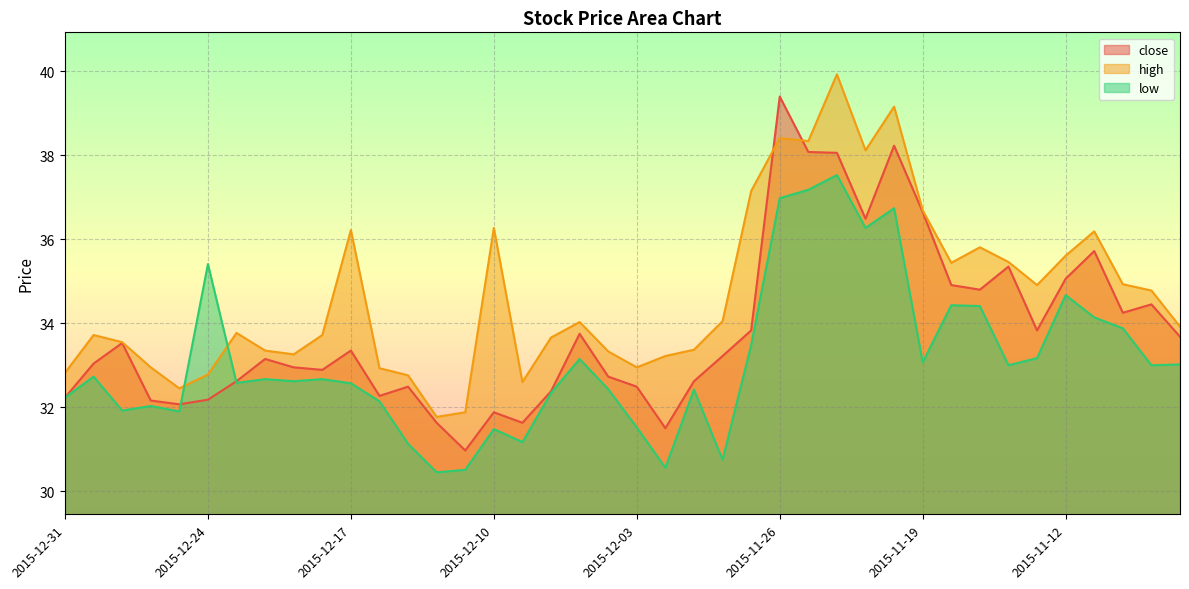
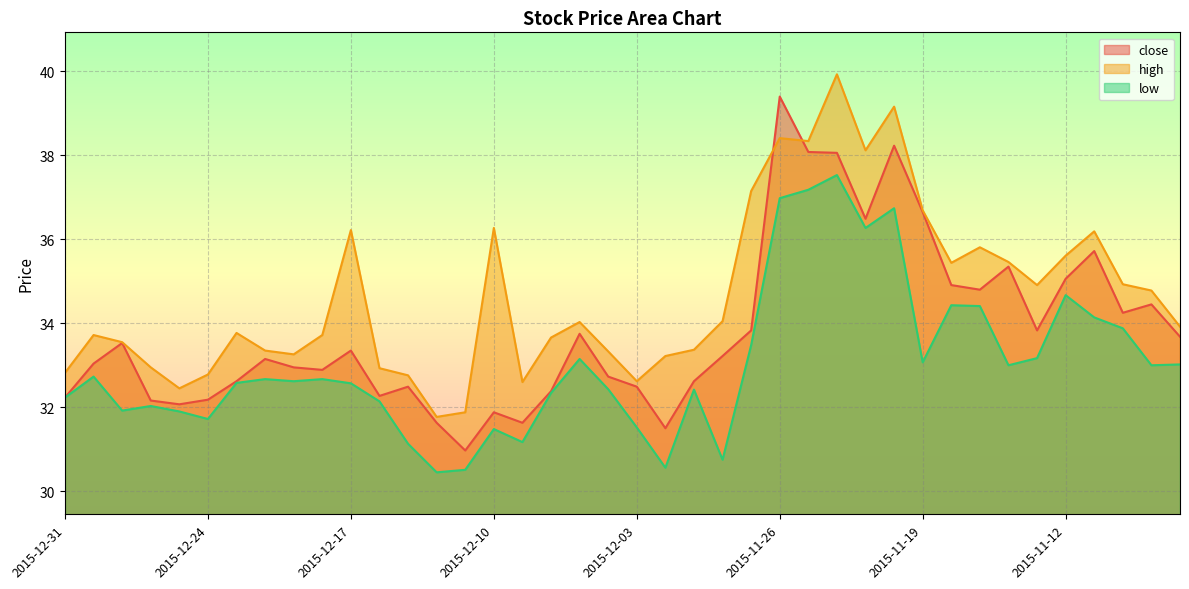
low, 2015-12-24: 35.4 -> 31.7
high, 2015-12-03: 33.0 -> 32.6
